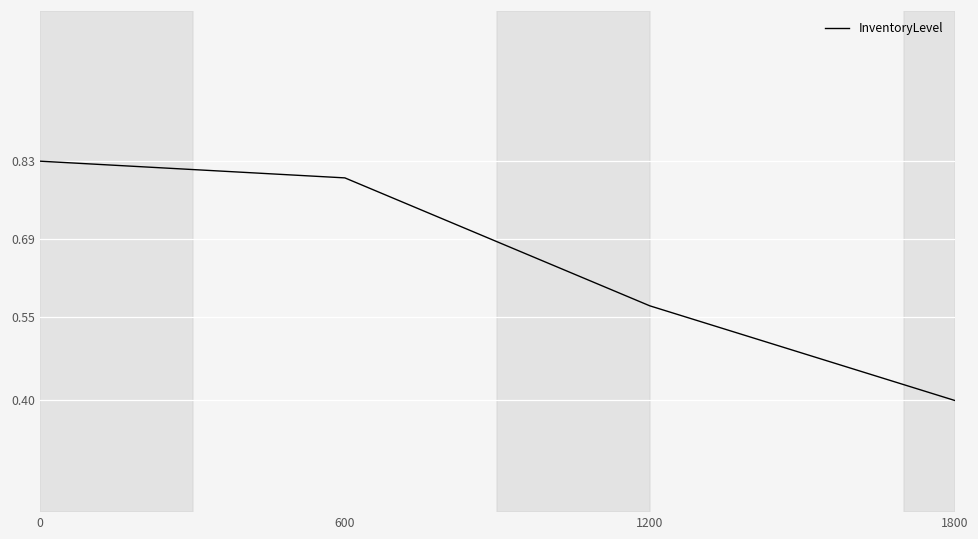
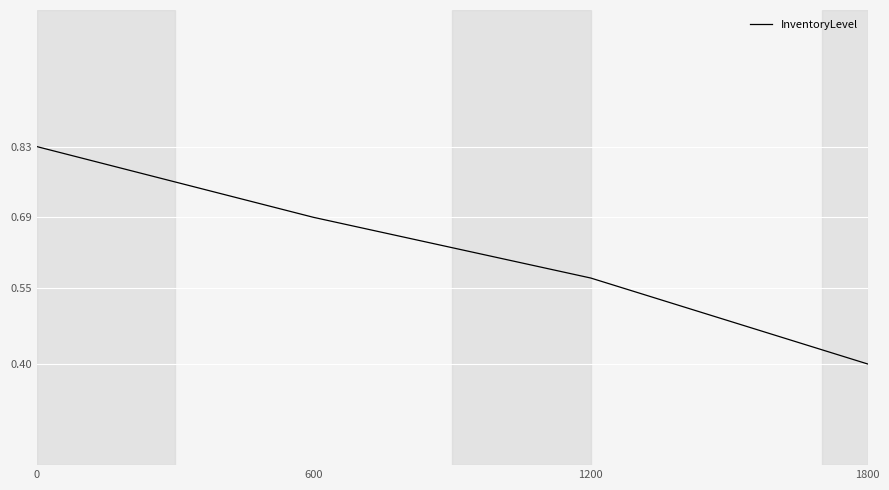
600: 0.80 -> 0.69
